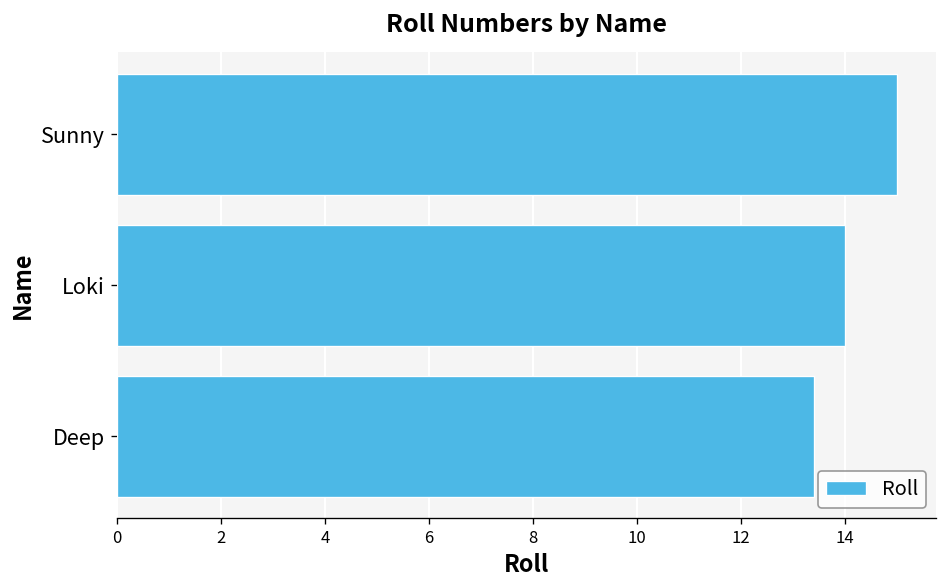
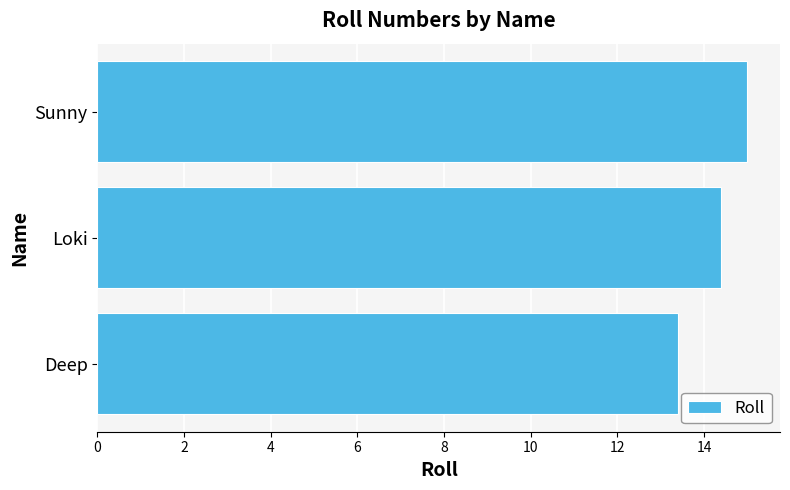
Loki: 14.0 -> 14.4
